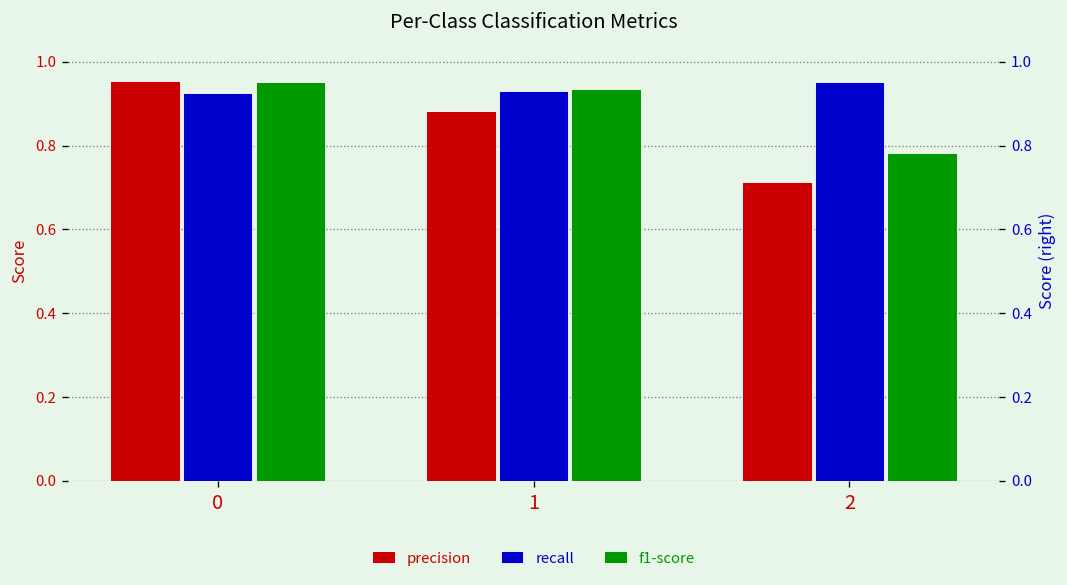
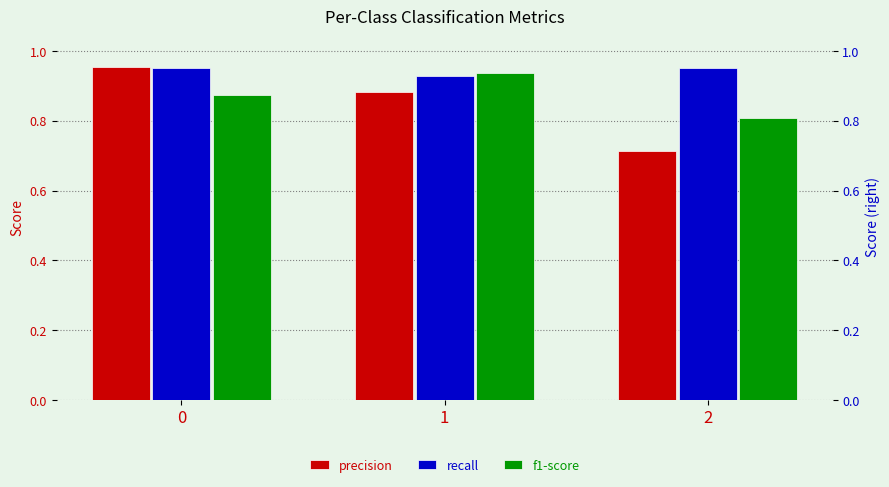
recall, 0: 0.93 -> 0.95
f1-score, 0: 0.95 -> 0.87
f1-score, 2: 0.78 -> 0.81
